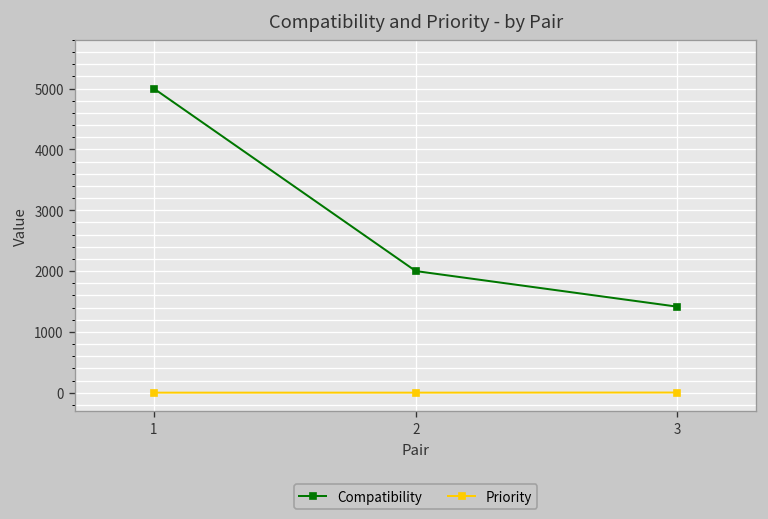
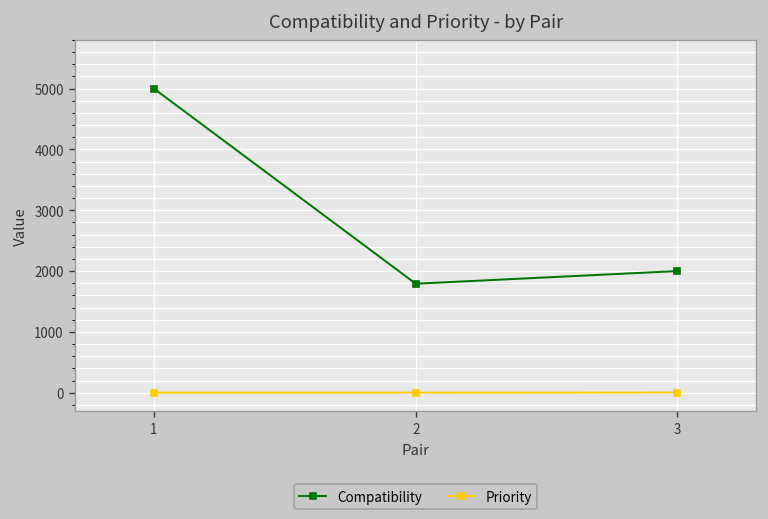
Compatibility, 2: 2000 -> 1800
Compatibility, 3: 1400 -> 2000
